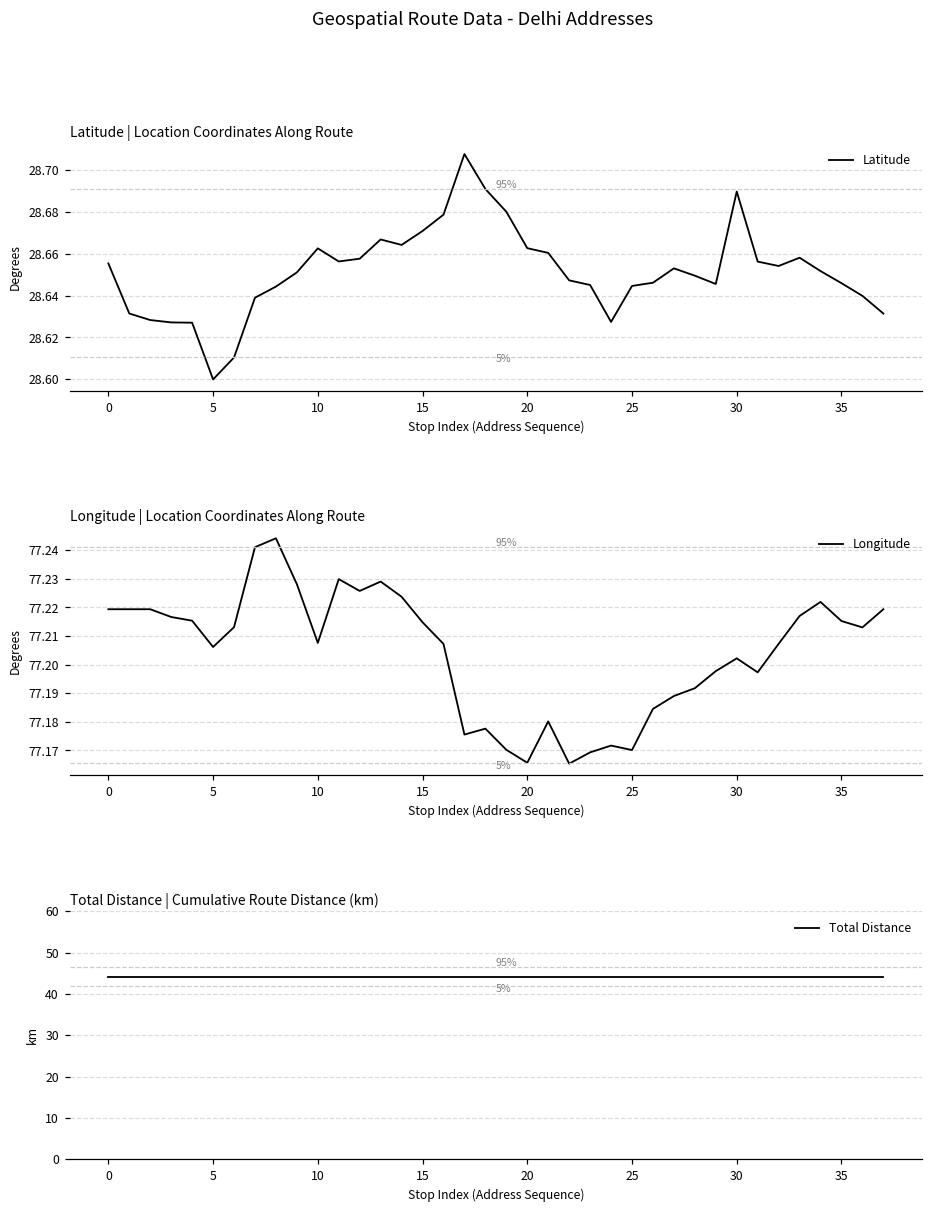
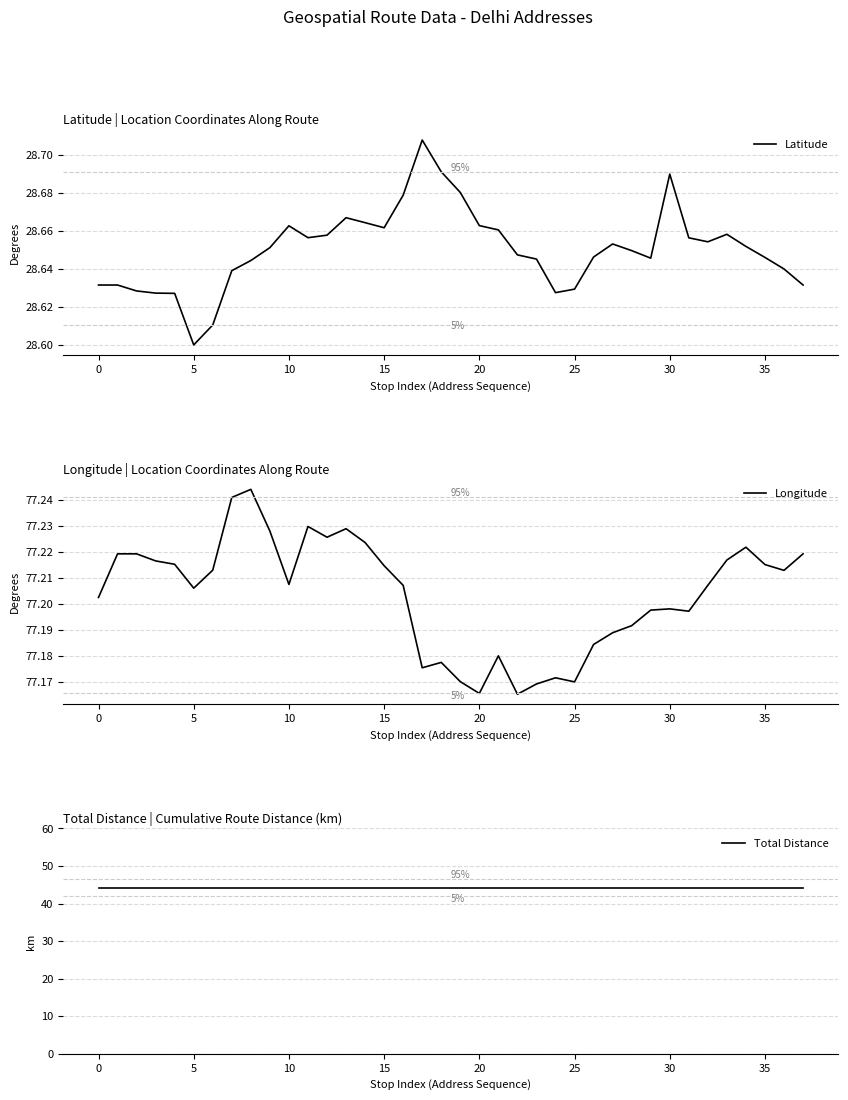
Latitude | Location Coordinates Along Route, 0: 28.655 -> 28.631
Latitude | Location Coordinates Along Route, 15: 28.671 -> 28.662
Latitude | Location Coordinates Along Route, 25: 28.645 -> 28.629
Longitude | Location Coordinates Along Route, 0: 77.219 -> 77.203
Longitude | Location Coordinates Along Route, 30: 77.202 -> 77.198
